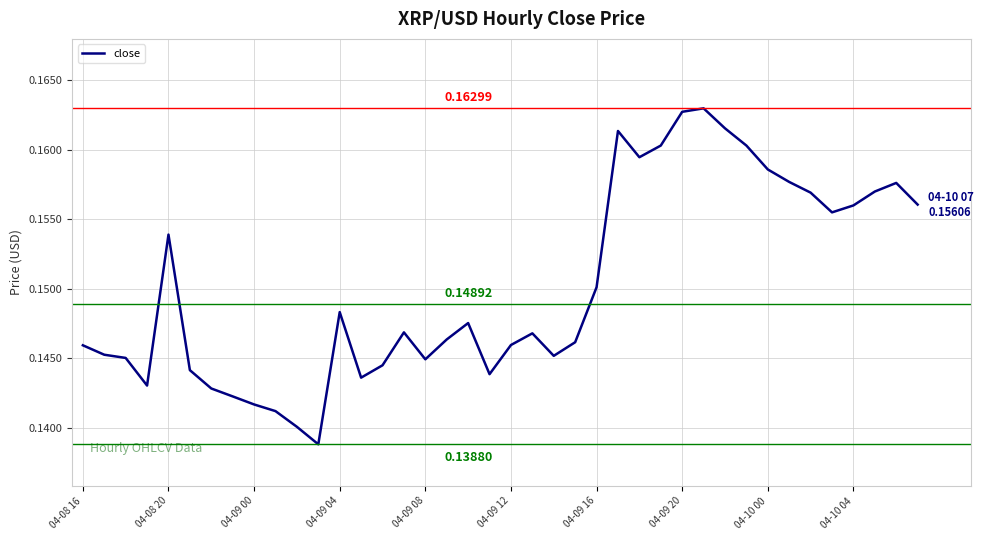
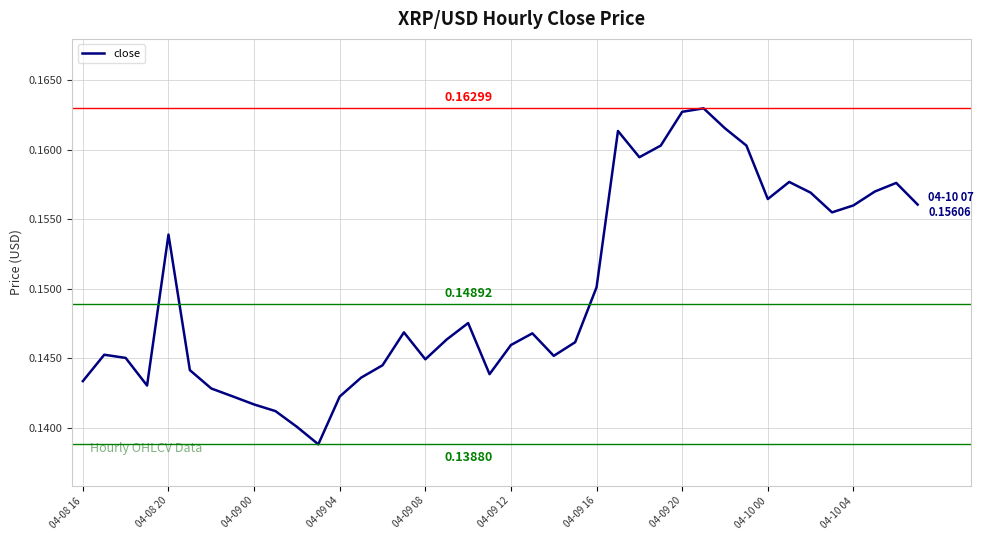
04-08 16: 0.1459 -> 0.1434
04-09 04: 0.1483 -> 0.1422
04-10 00: 0.1586 -> 0.1565
